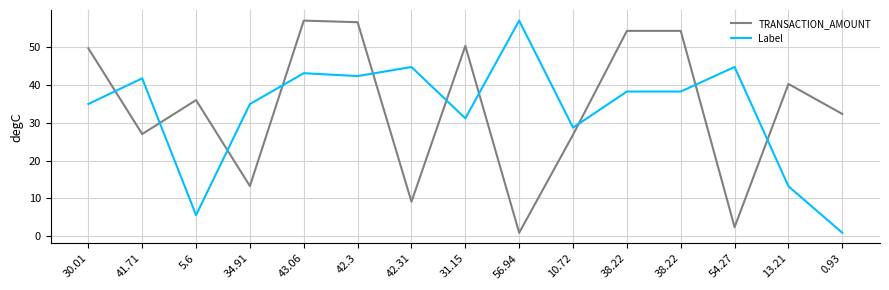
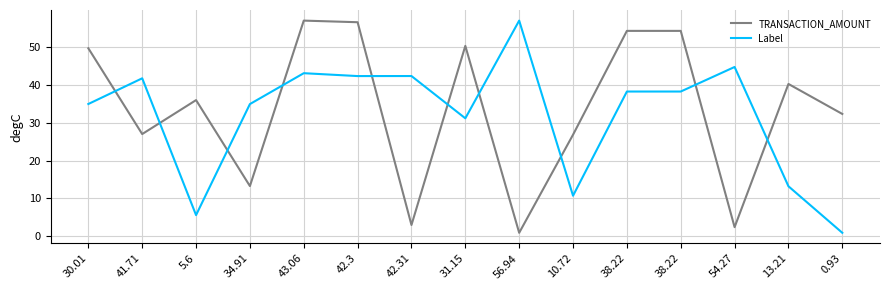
TRANSACTION_AMOUNT, 42.31: 9 -> 3
Label, 42.31: 45 -> 42
Label, 10.72: 29 -> 11
